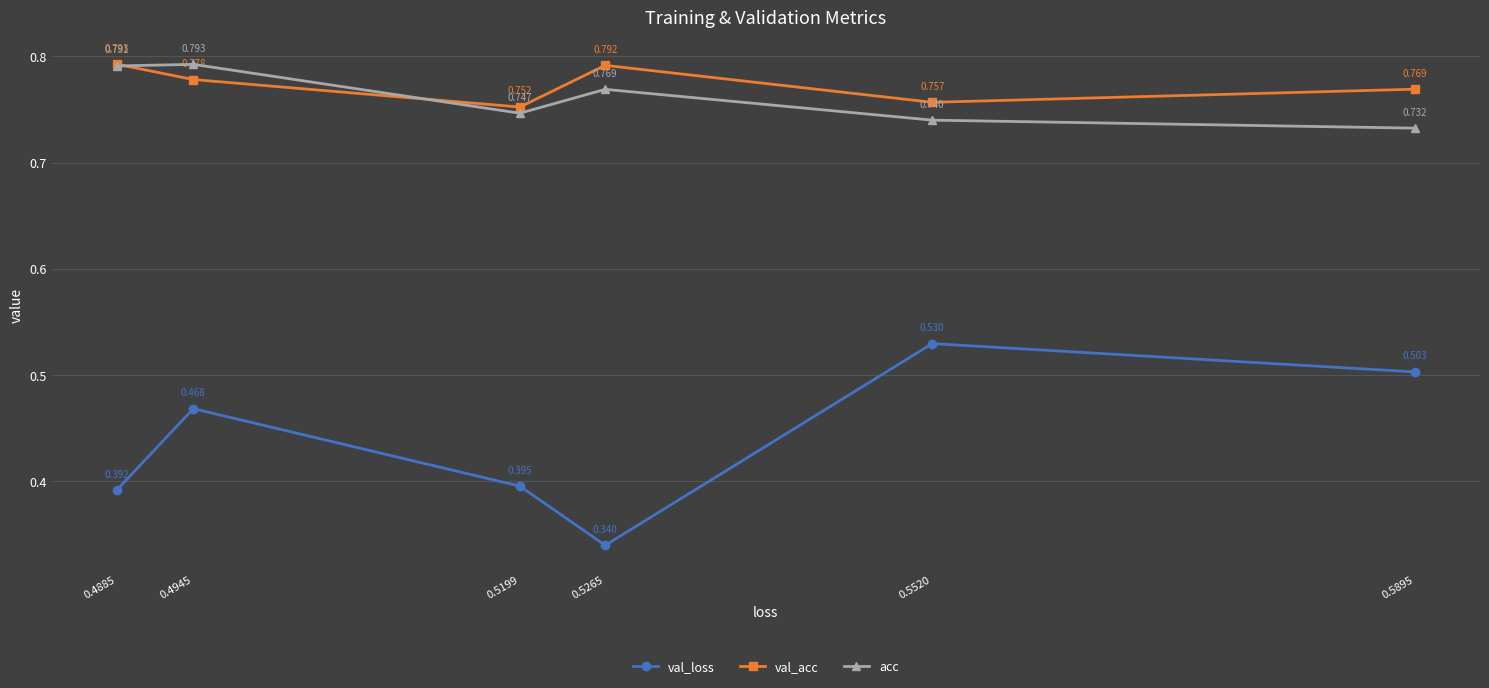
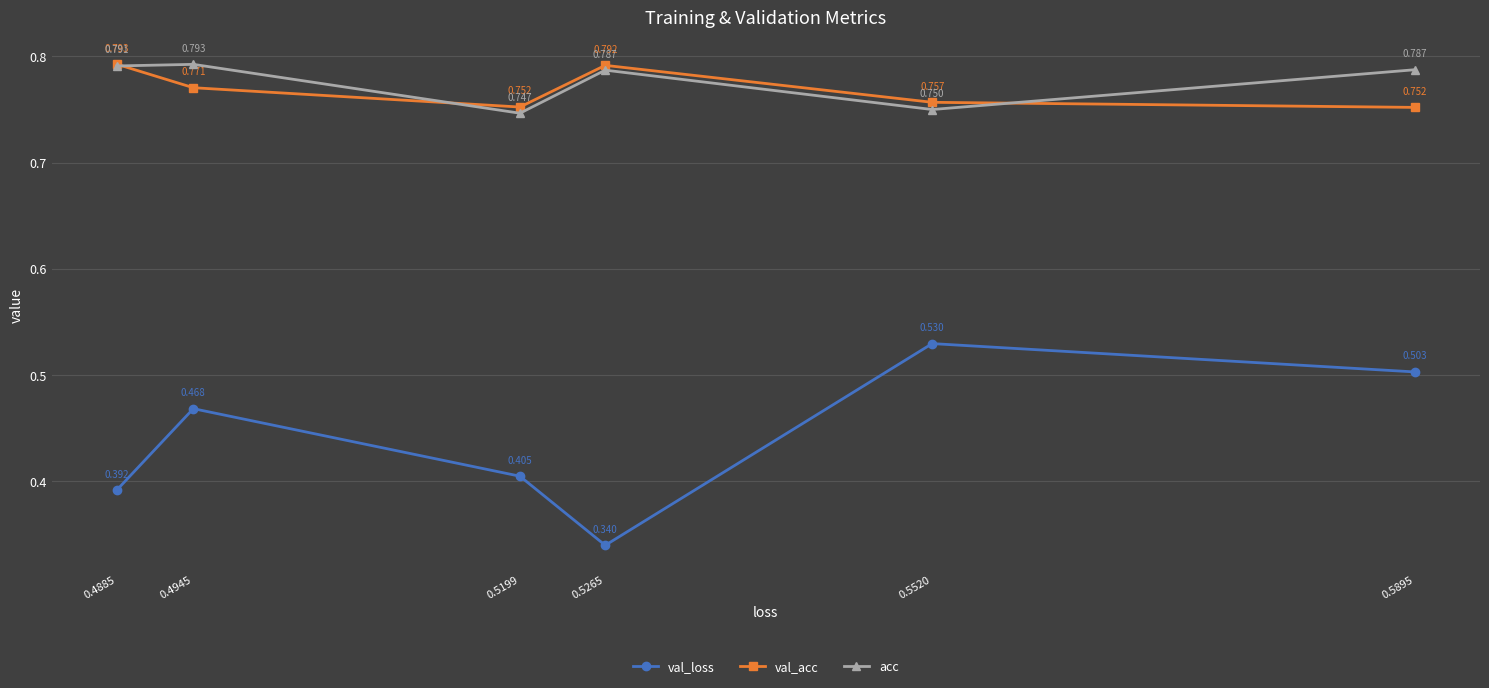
val_acc, 0.4945: 0.778 -> 0.771
val_loss, 0.5199: 0.395 -> 0.405
acc, 0.5265: 0.769 -> 0.787
acc, 0.5520: 0.740 -> 0.750
val_acc, 0.5895: 0.769 -> 0.752
acc, 0.5895: 0.732 -> 0.787
